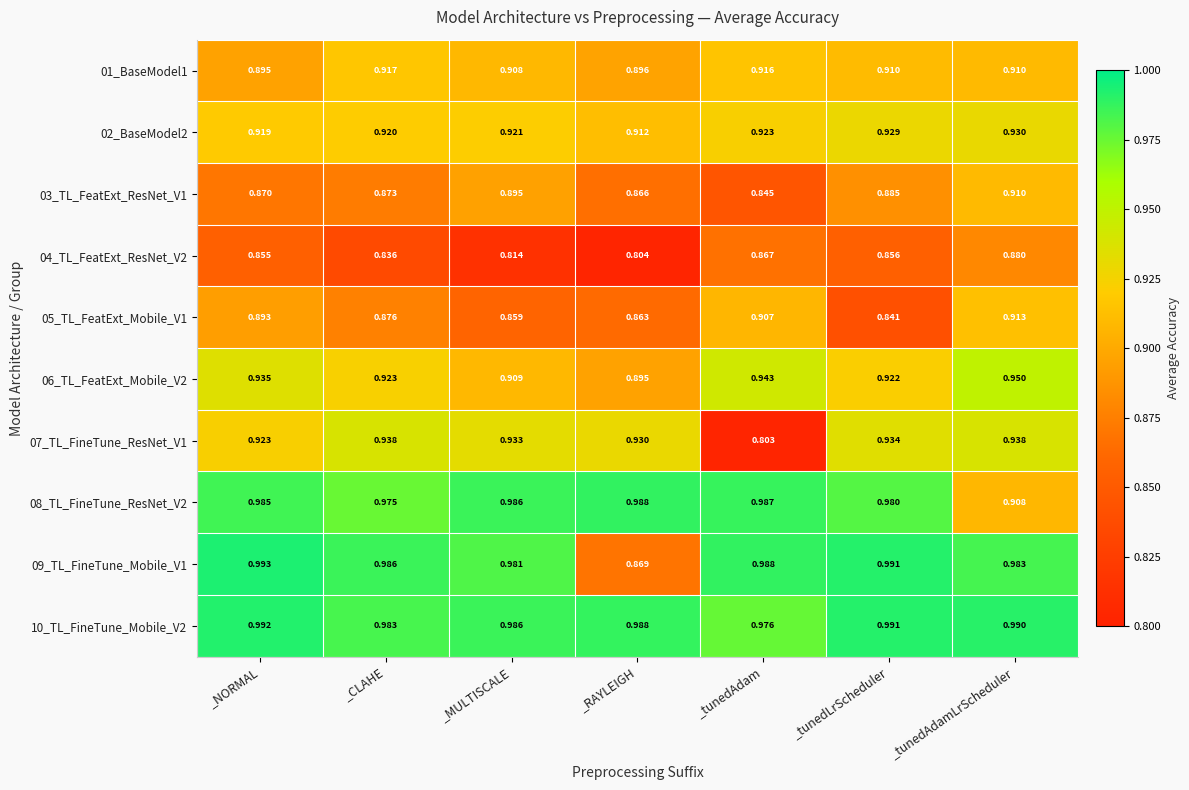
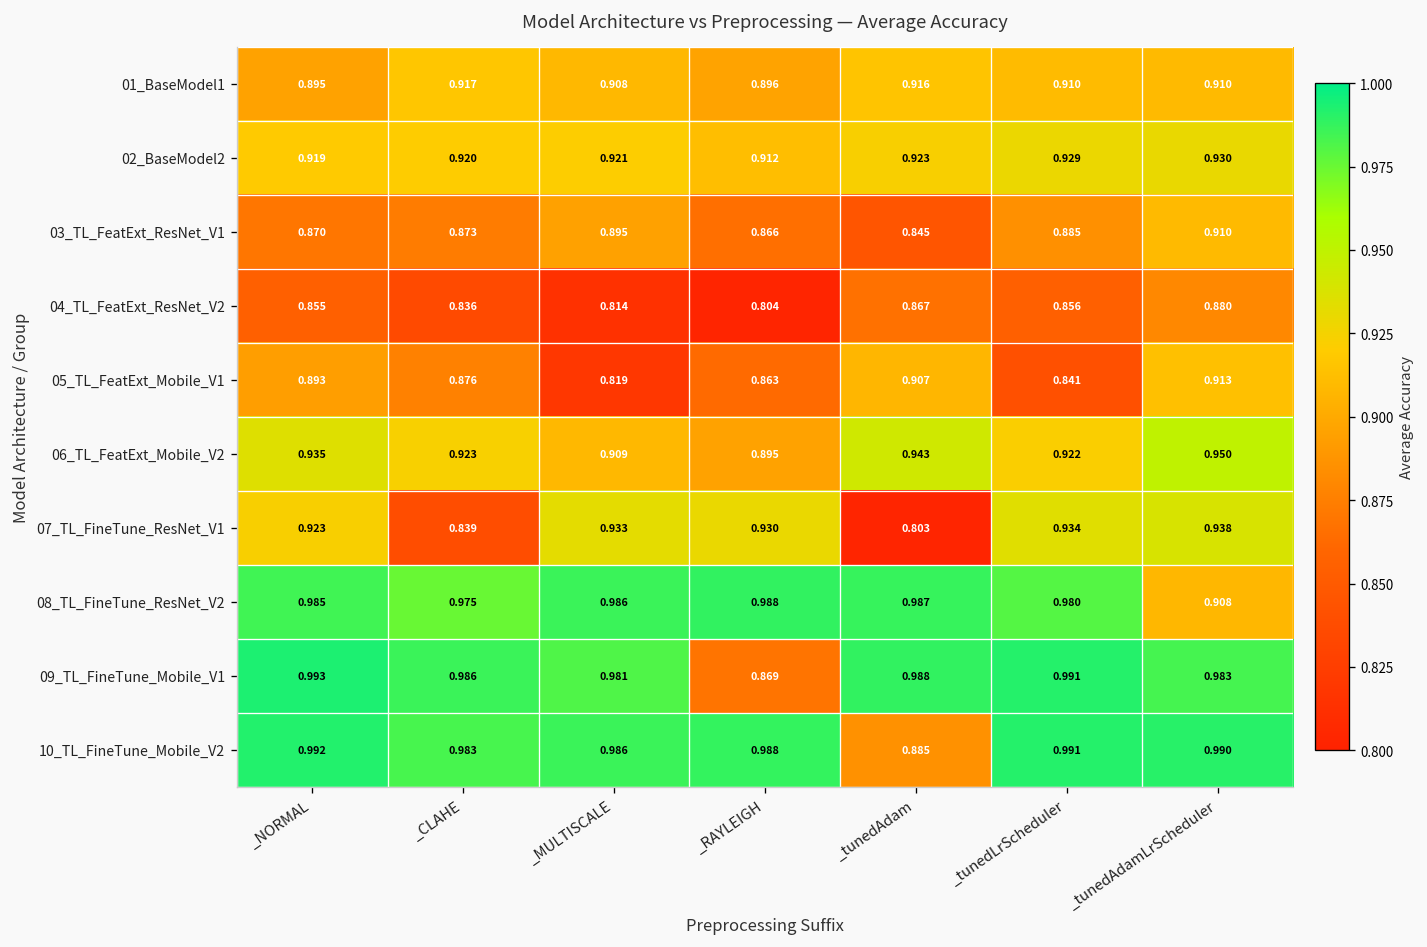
05_TL_FeatExt_Mobile_V1, _MULTISCALE: 0.859 -> 0.819
07_TL_FineTune_ResNet_V1, _CLAHE: 0.938 -> 0.839
10_TL_FineTune_Mobile_V2, _tunedAdam: 0.976 -> 0.885
